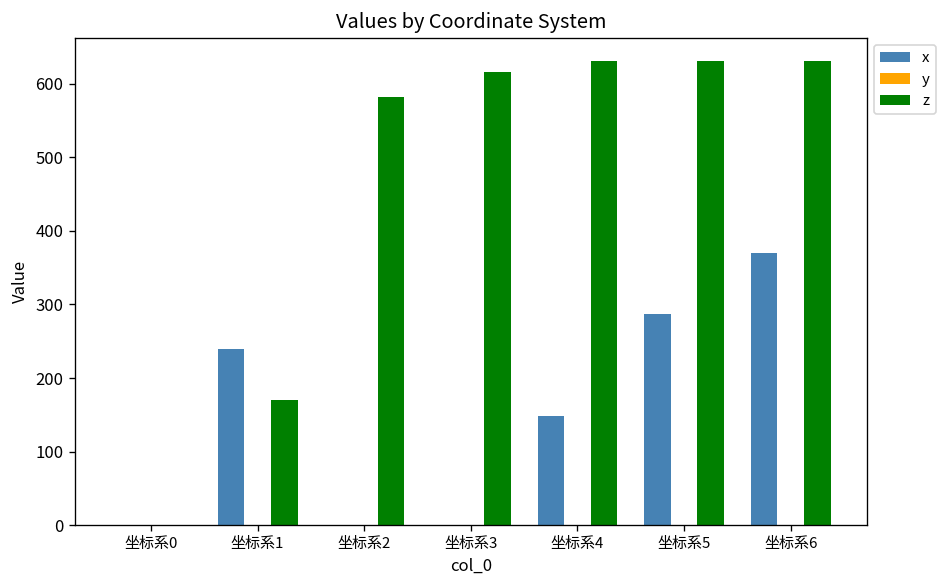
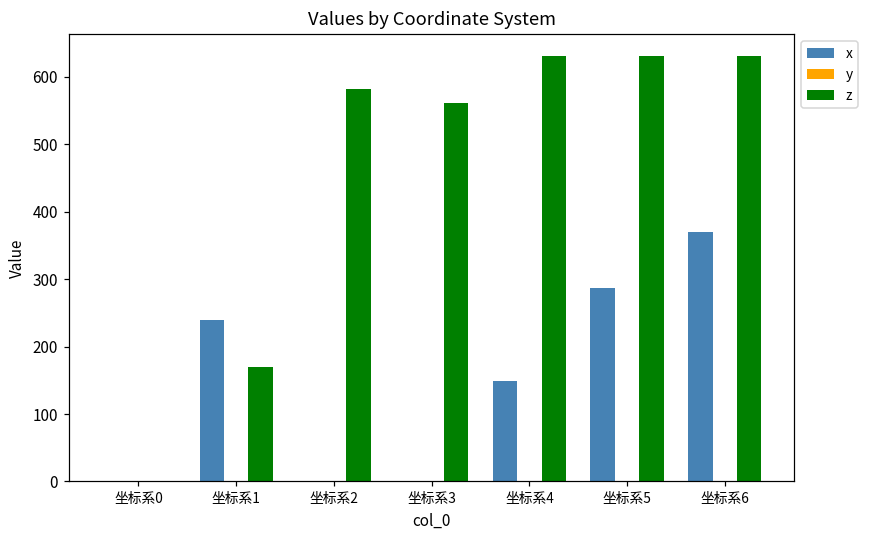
z, 坐标系3: 620 -> 560
